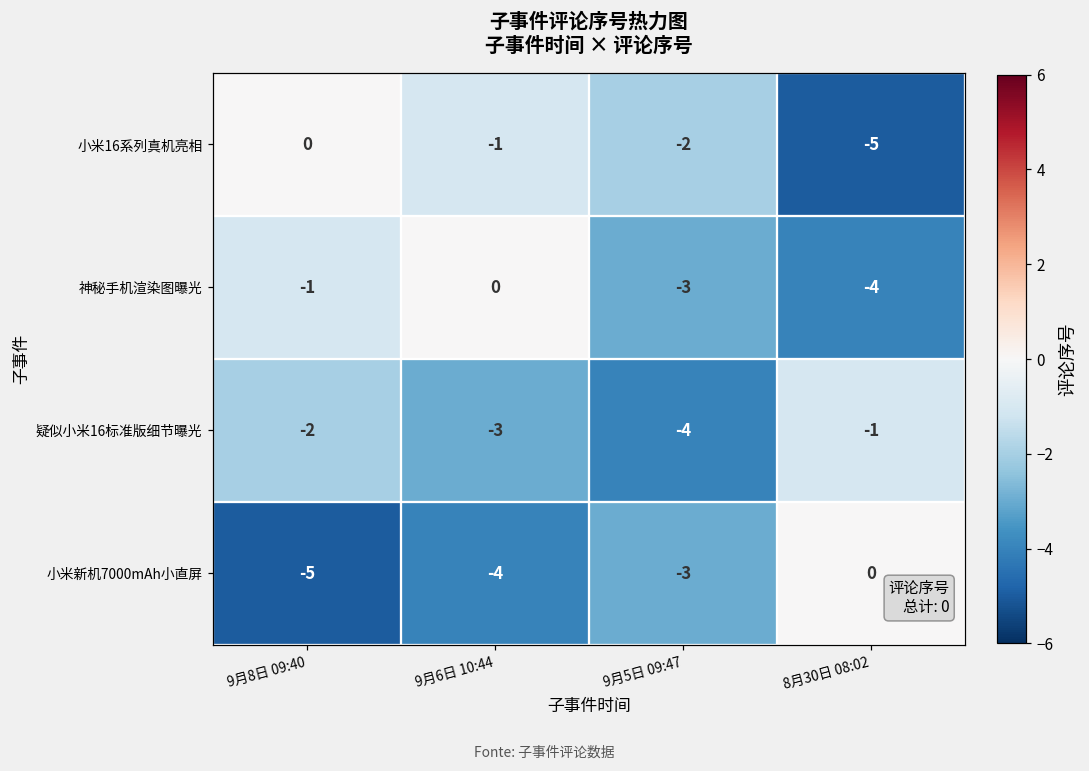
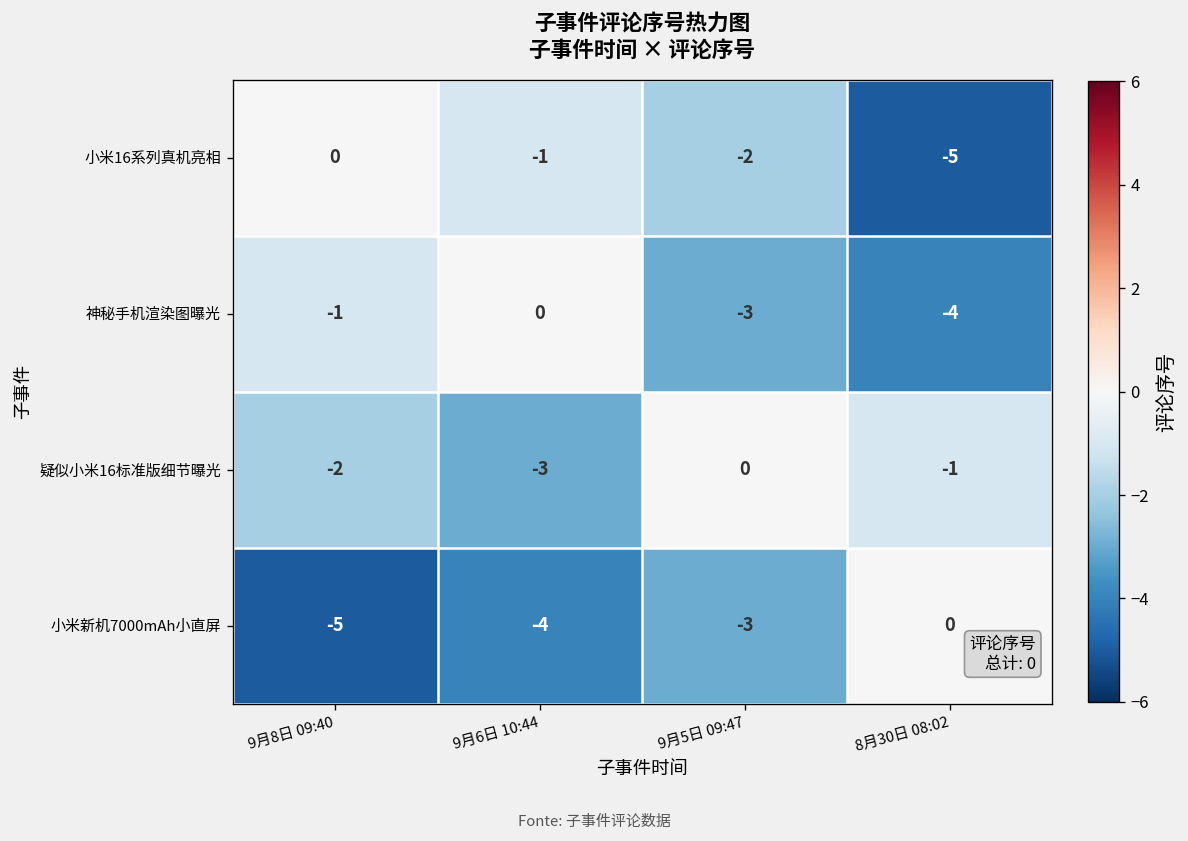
疑似小米16标准版细节曝光, 9月5日 09:47: -4 -> 0
